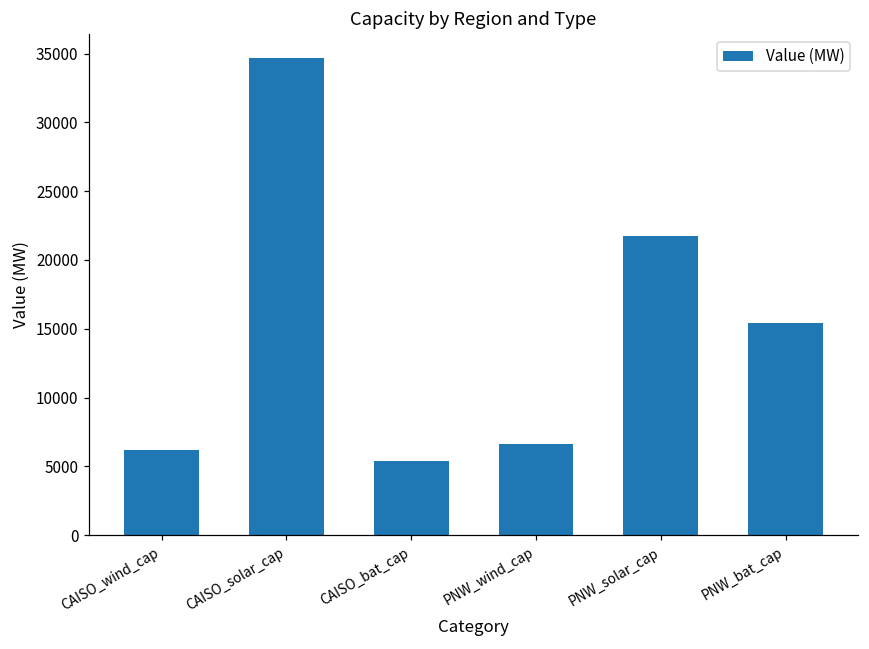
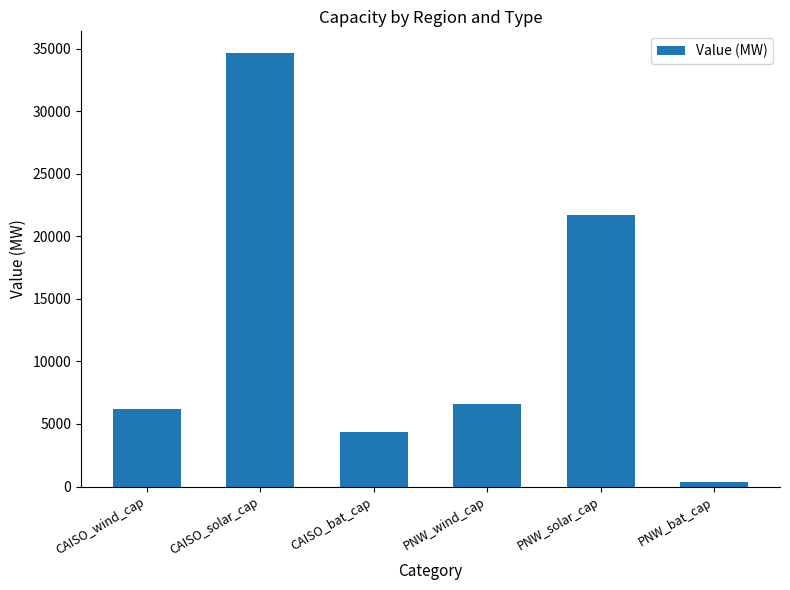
CAISO_bat_cap: 5400 -> 4300
PNW_bat_cap: 15400 -> 300
